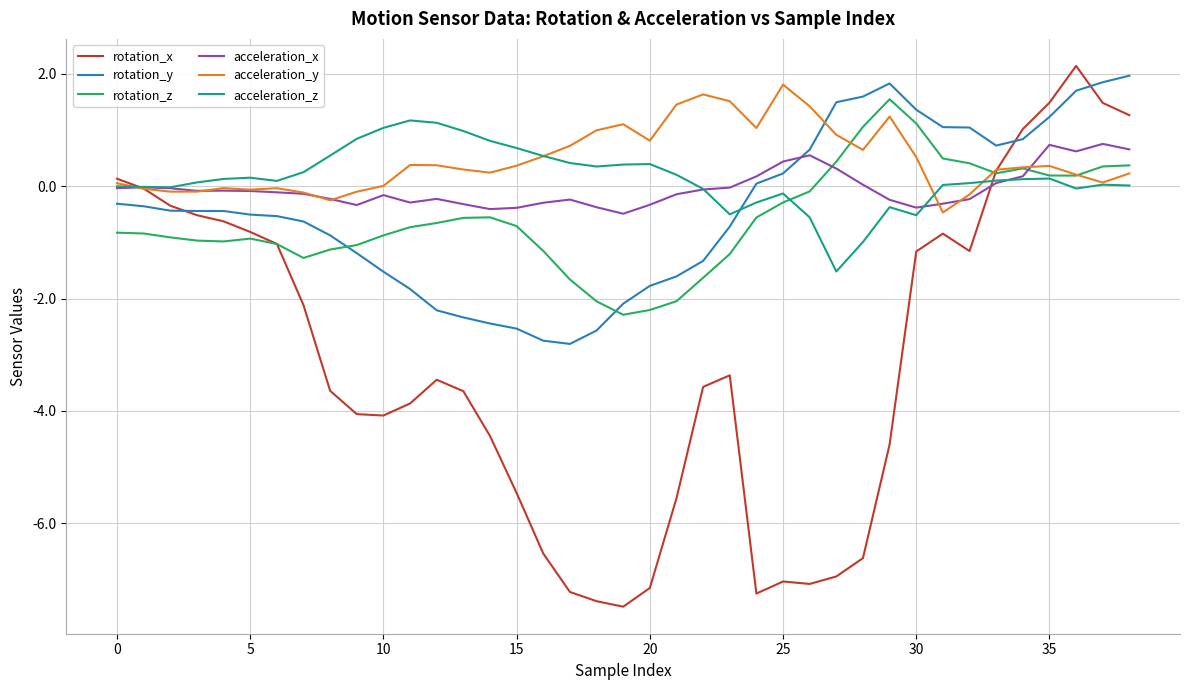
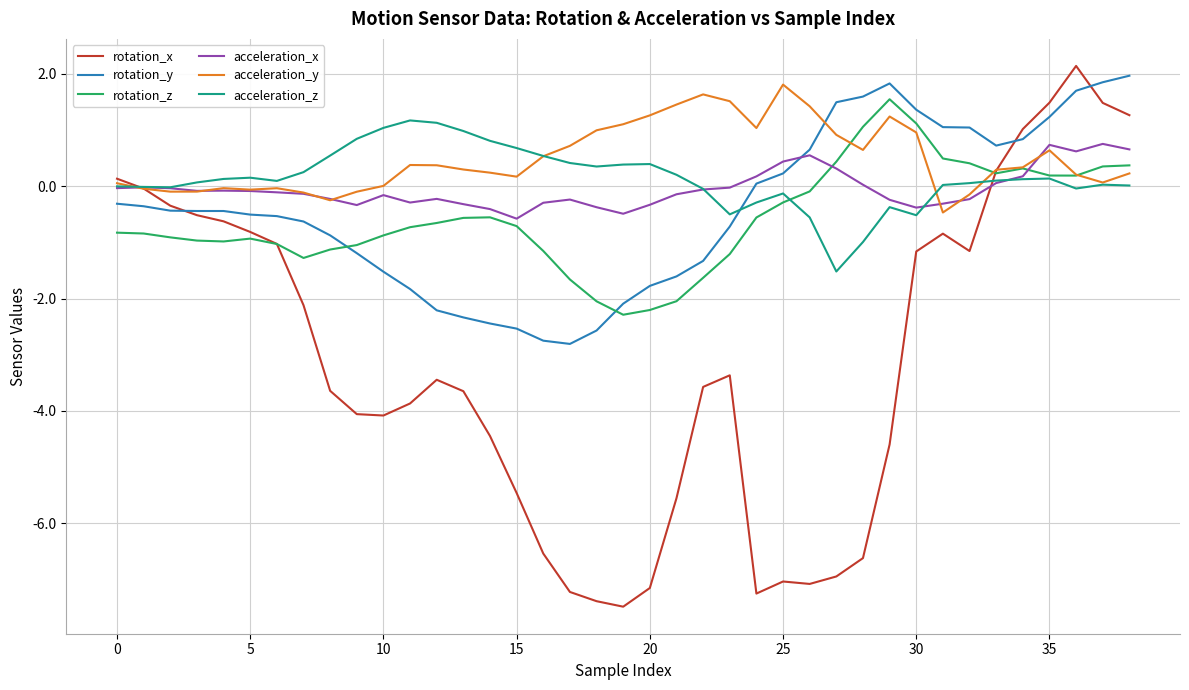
acceleration_x, 15: -0.4 -> -0.6
acceleration_y, 15: 0.4 -> 0.2
acceleration_y, 20: 0.8 -> 1.3
acceleration_y, 30: 0.5 -> 1.0
acceleration_y, 35: 0.4 -> 0.6
